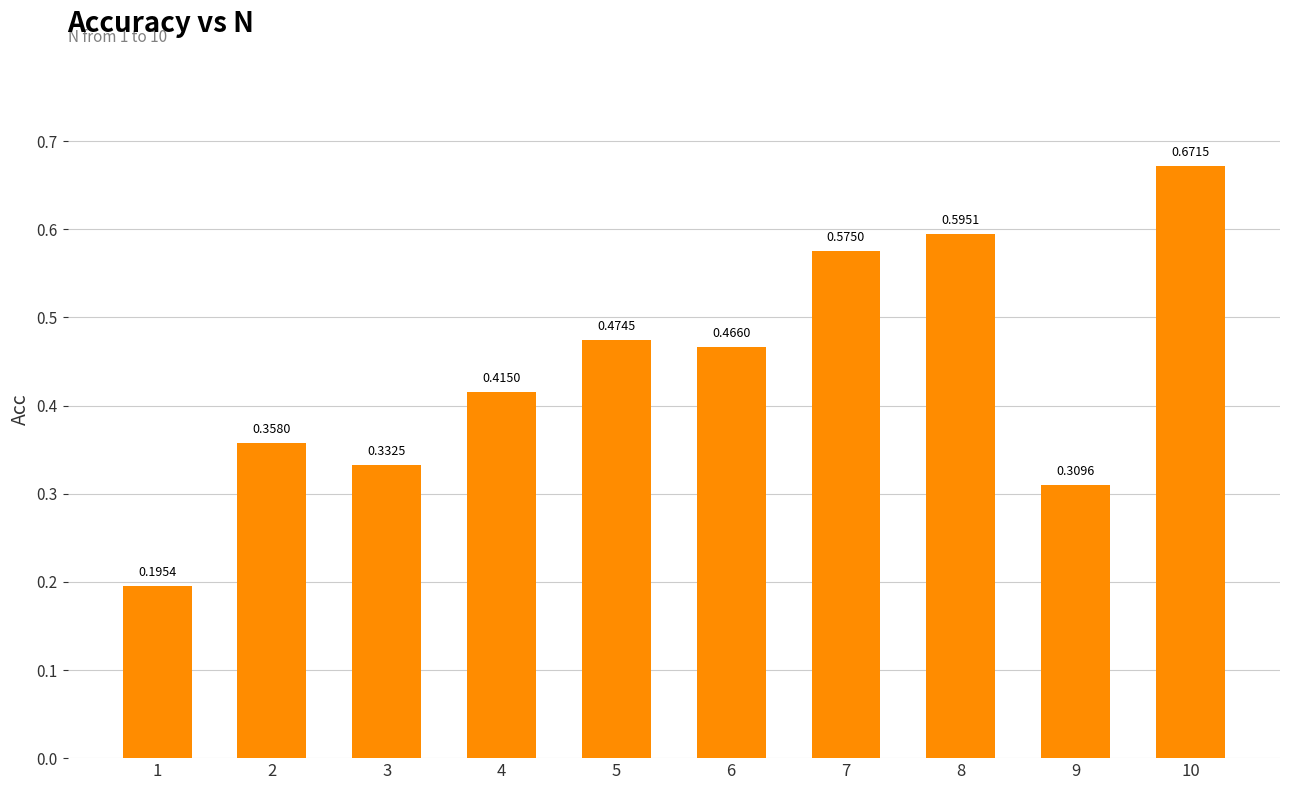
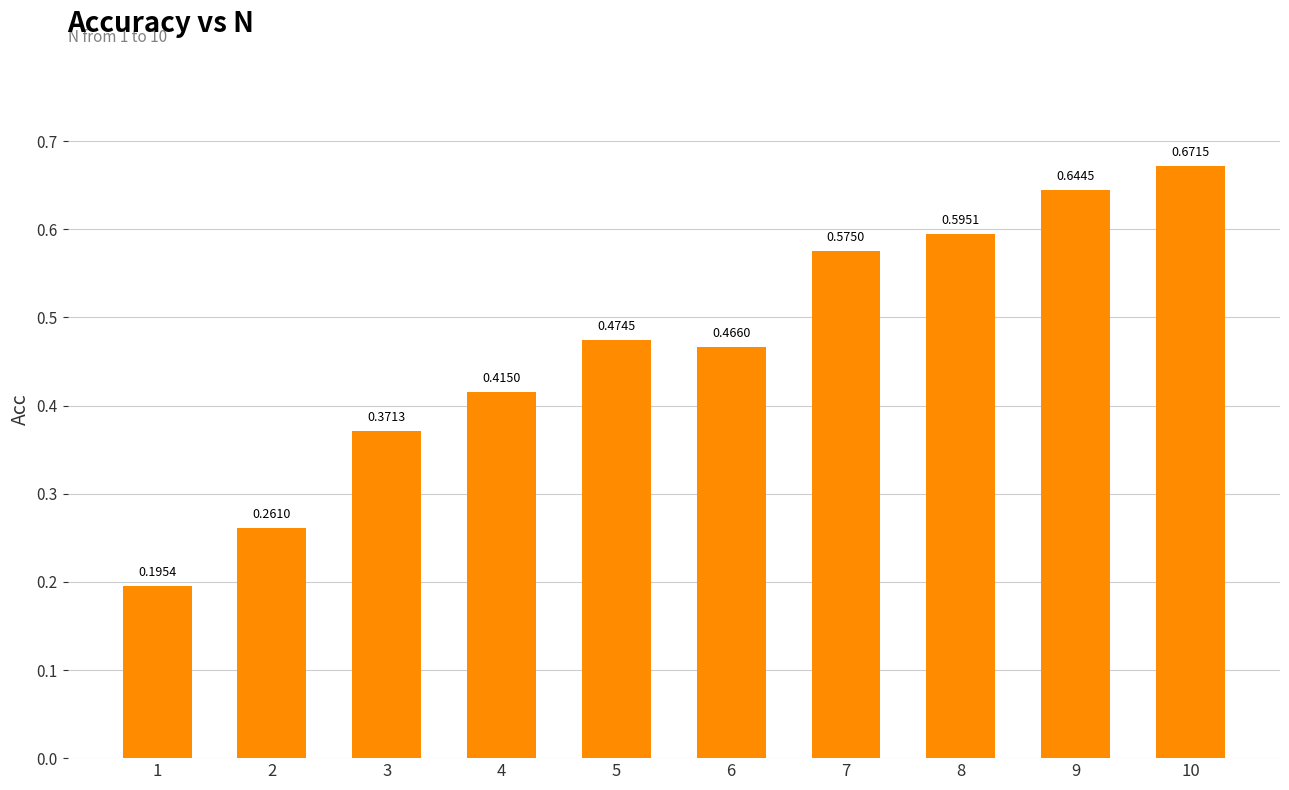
2: 0.3580 -> 0.2610
3: 0.3325 -> 0.3713
9: 0.3096 -> 0.6445
